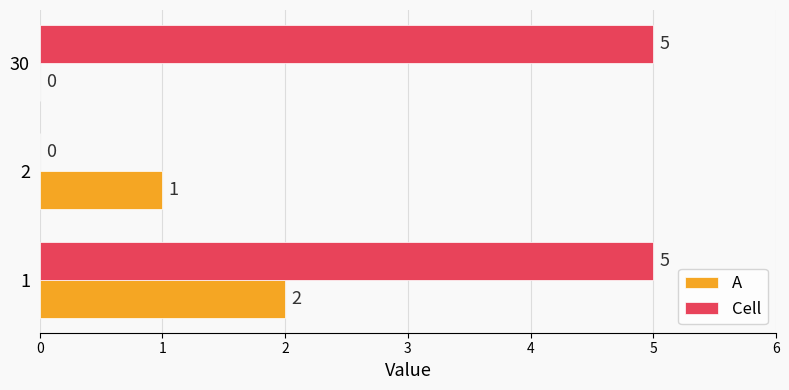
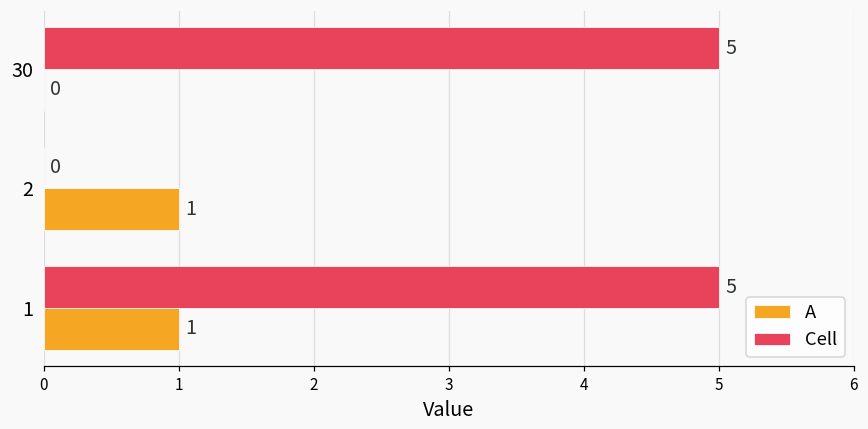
A, 1: 2 -> 1
